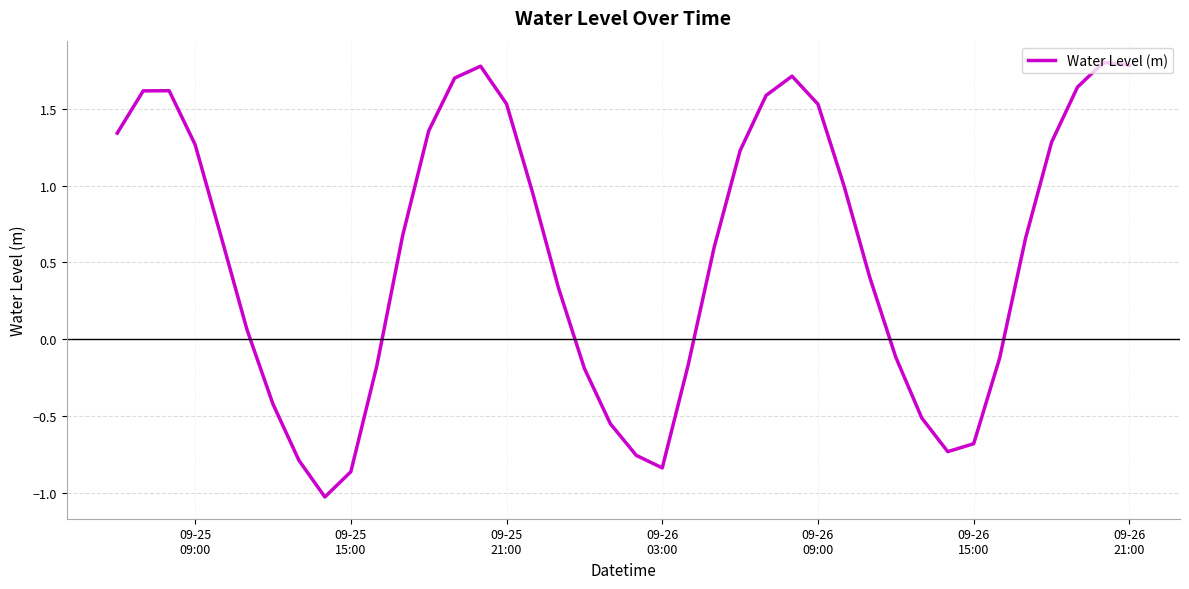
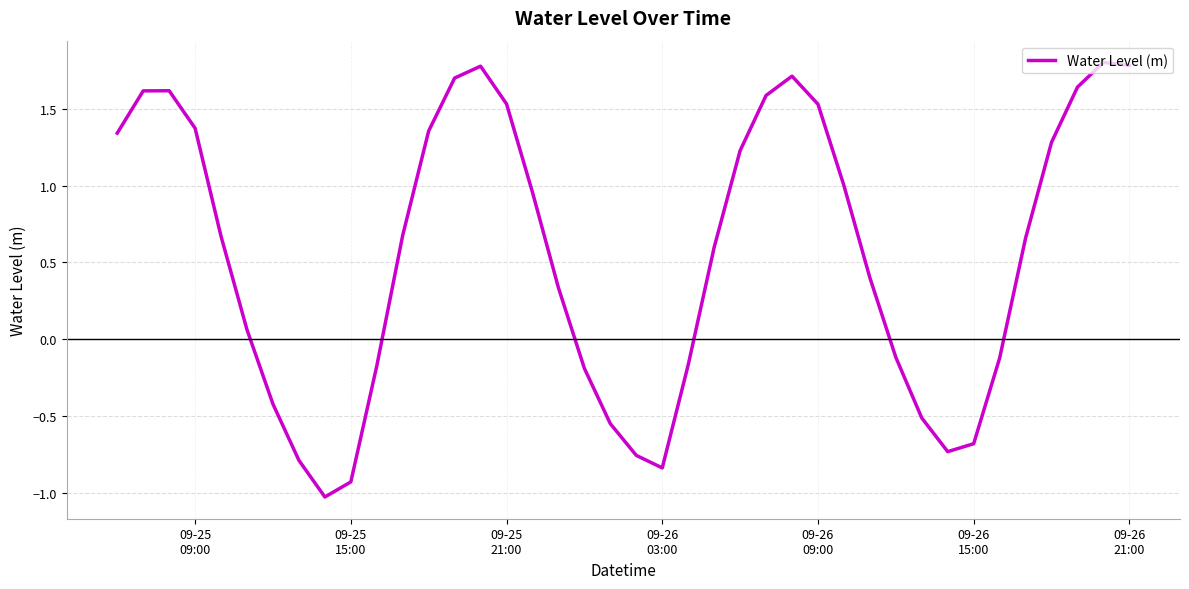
09-25 09:00: 1.27 -> 1.37
09-25 15:00: -0.86 -> -0.93
